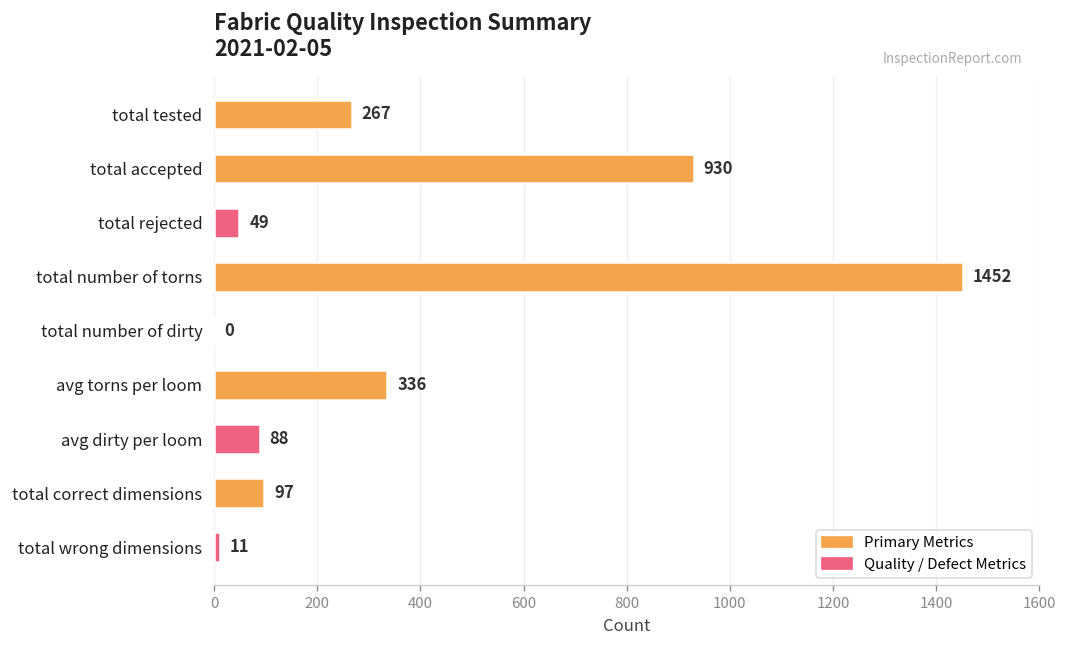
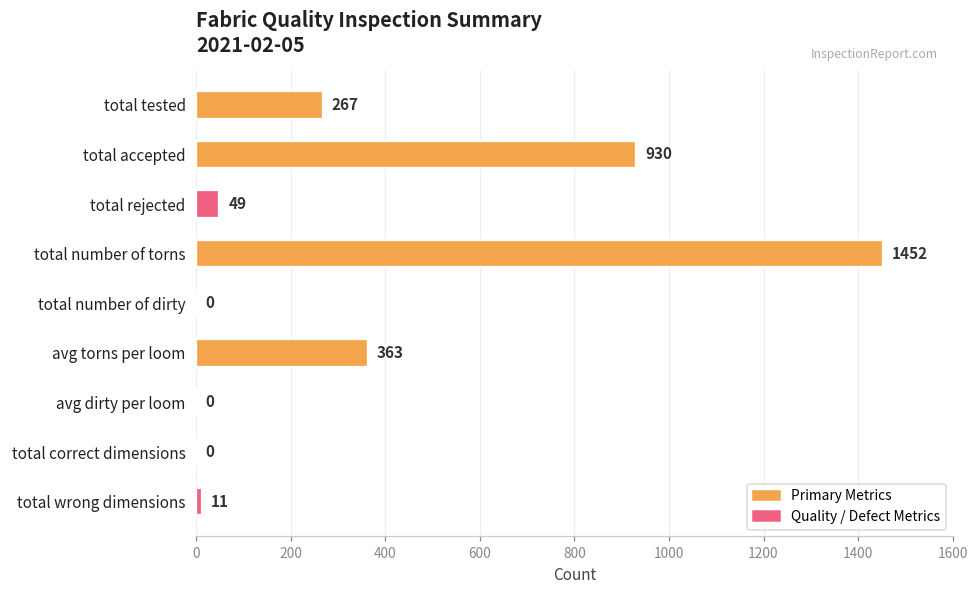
avg torns per loom: 336 -> 363
avg dirty per loom: 88 -> 0
total correct dimensions: 97 -> 0
